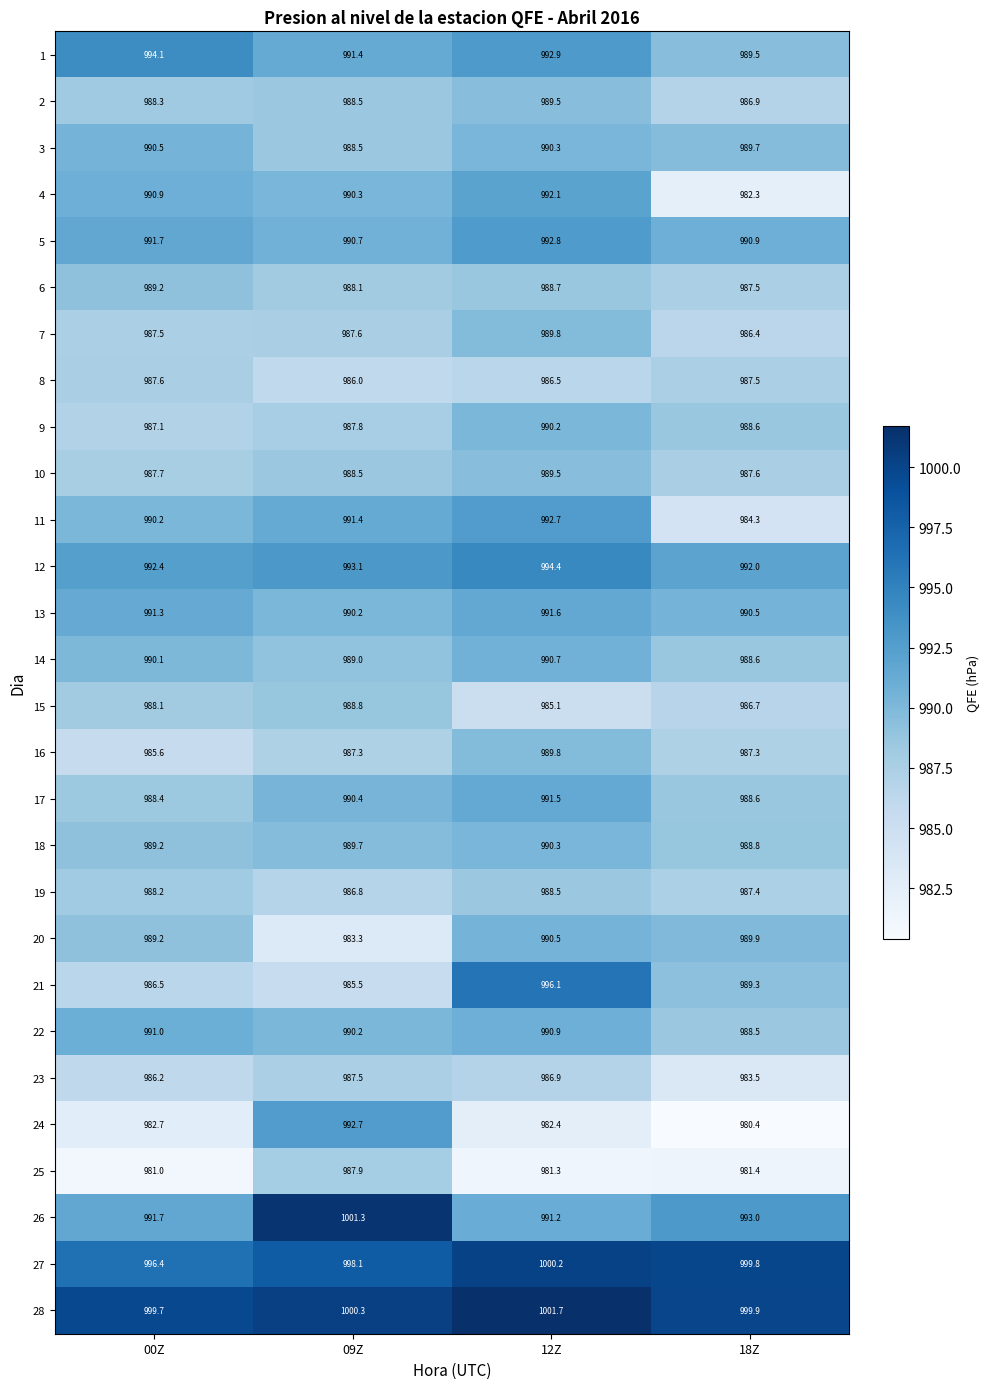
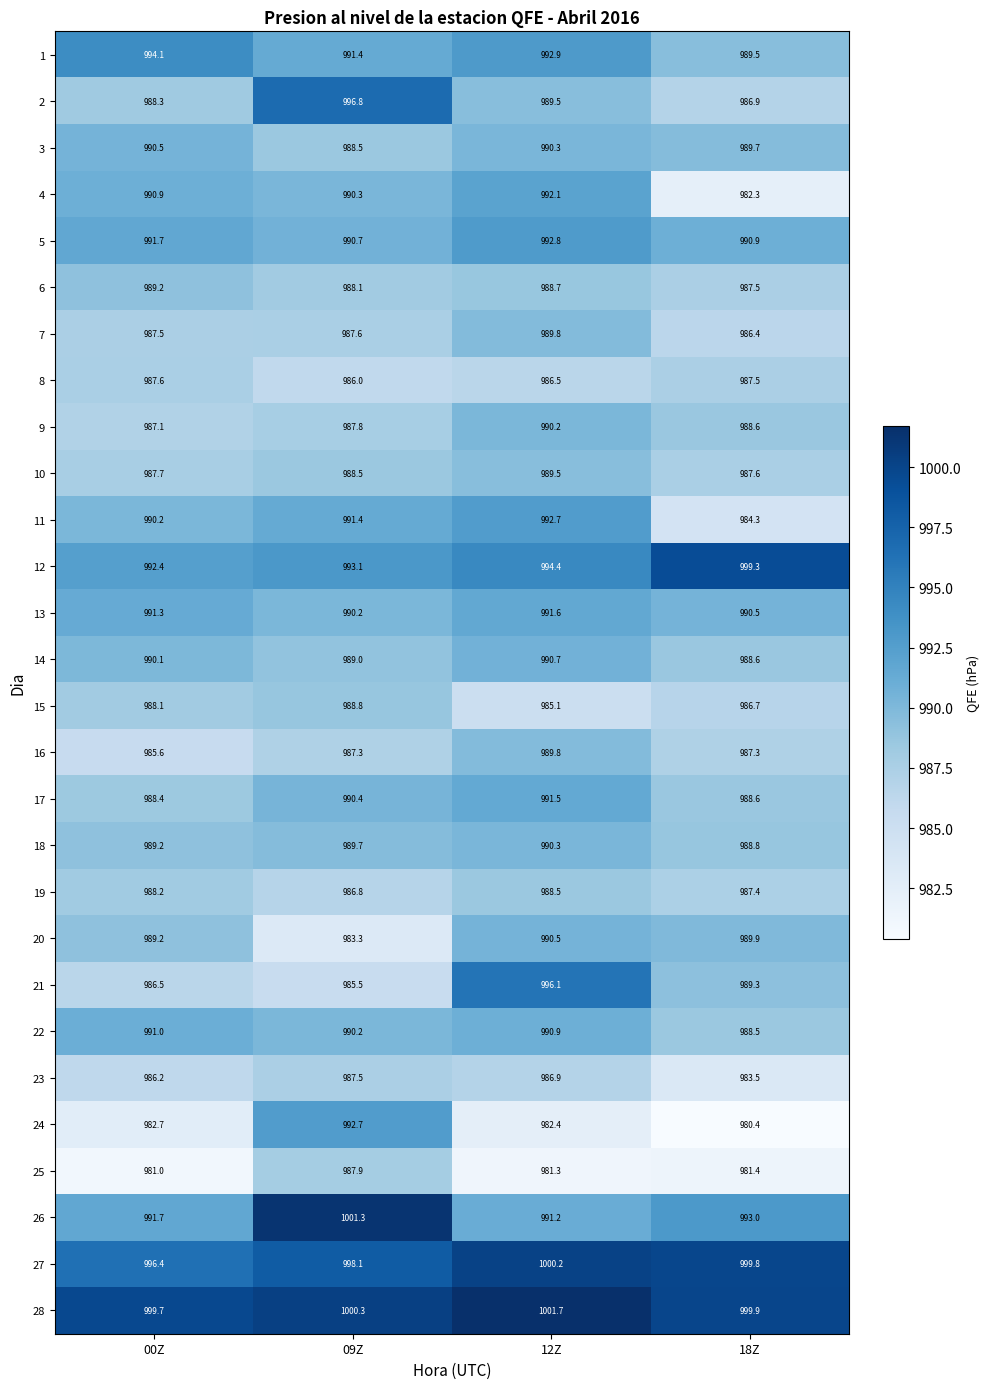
2, 09Z: 988.5 -> 996.8
12, 18Z: 992.0 -> 999.3
